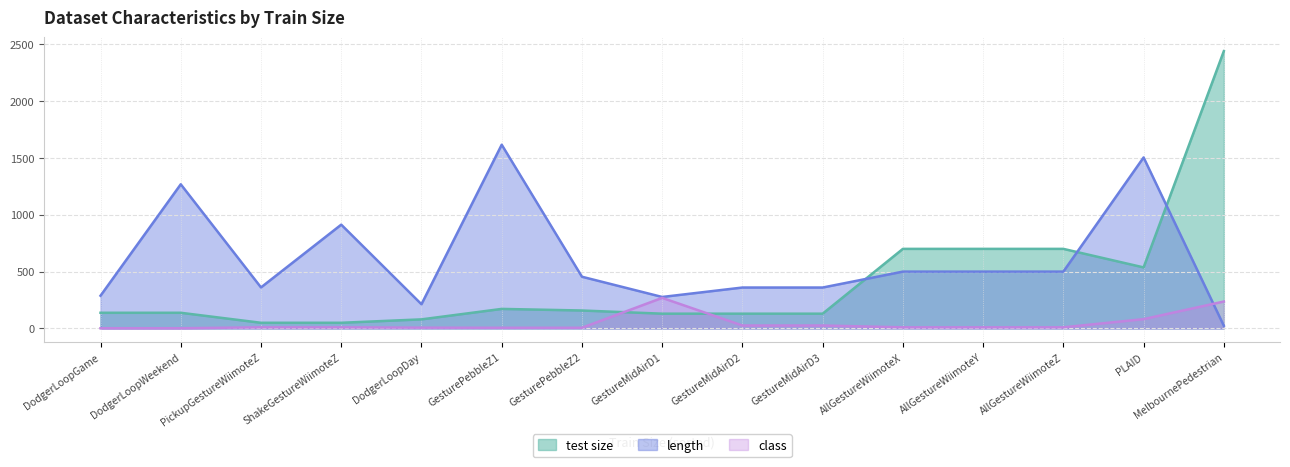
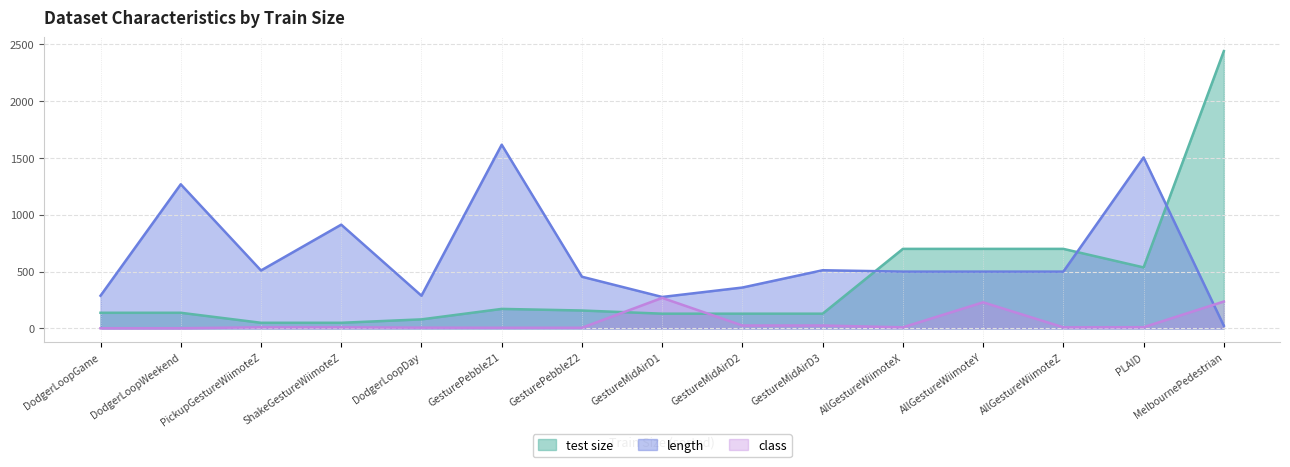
length, PickupGestureWiimoteZ: 360 -> 510
length, DodgerLoopDay: 210 -> 290
length, GestureMidAirD3: 360 -> 510
class, AllGestureWiimoteY: 10 -> 230
class, PLAID: 80 -> 10
